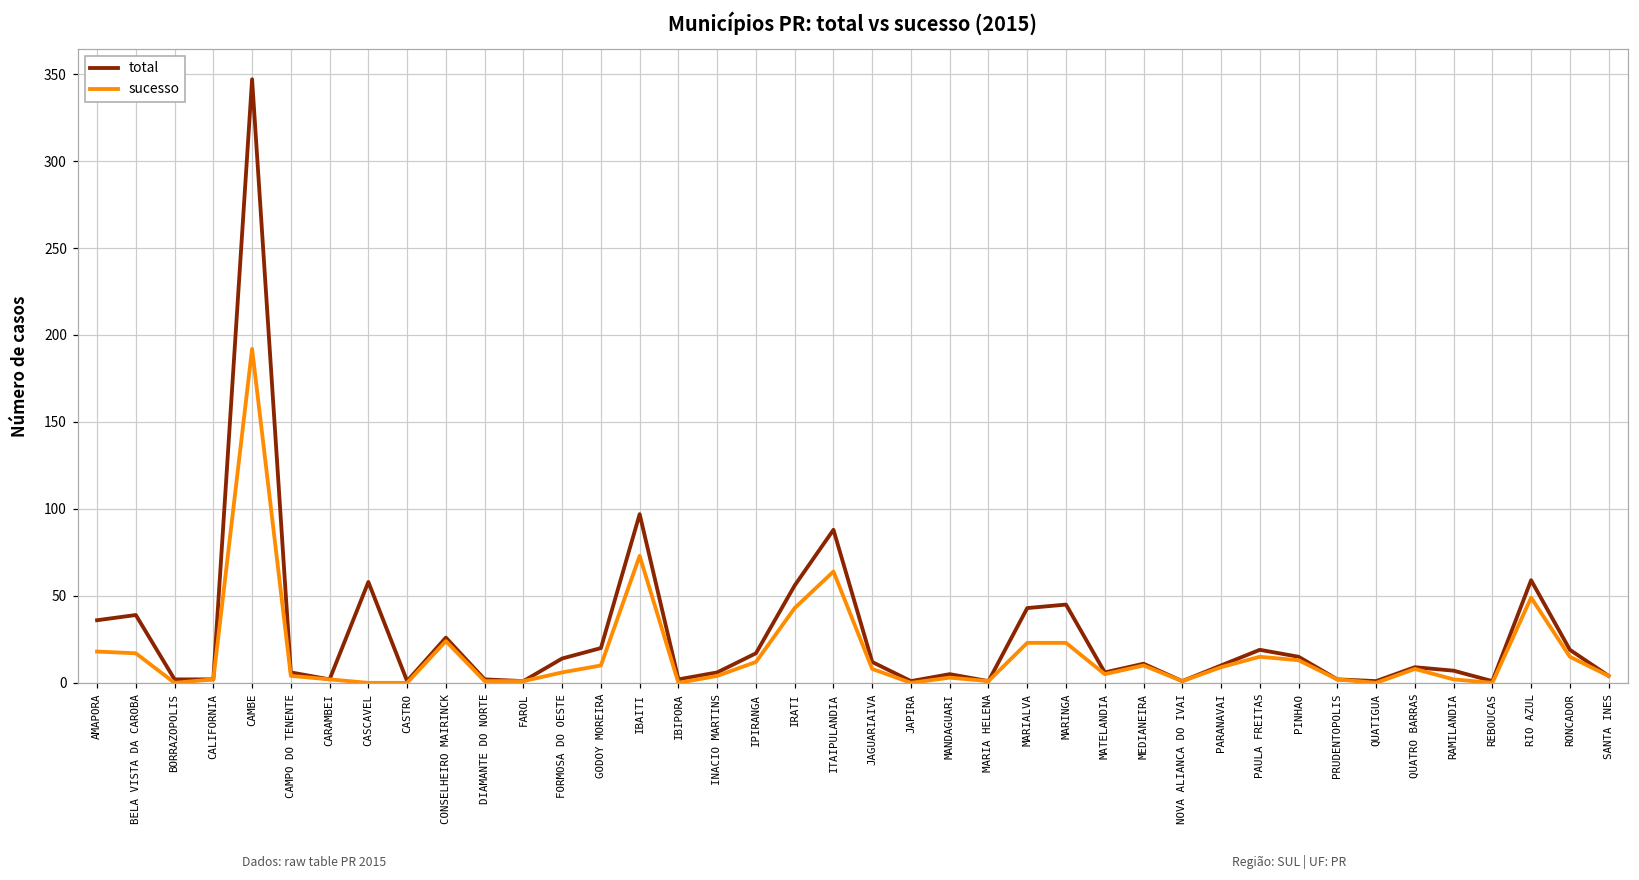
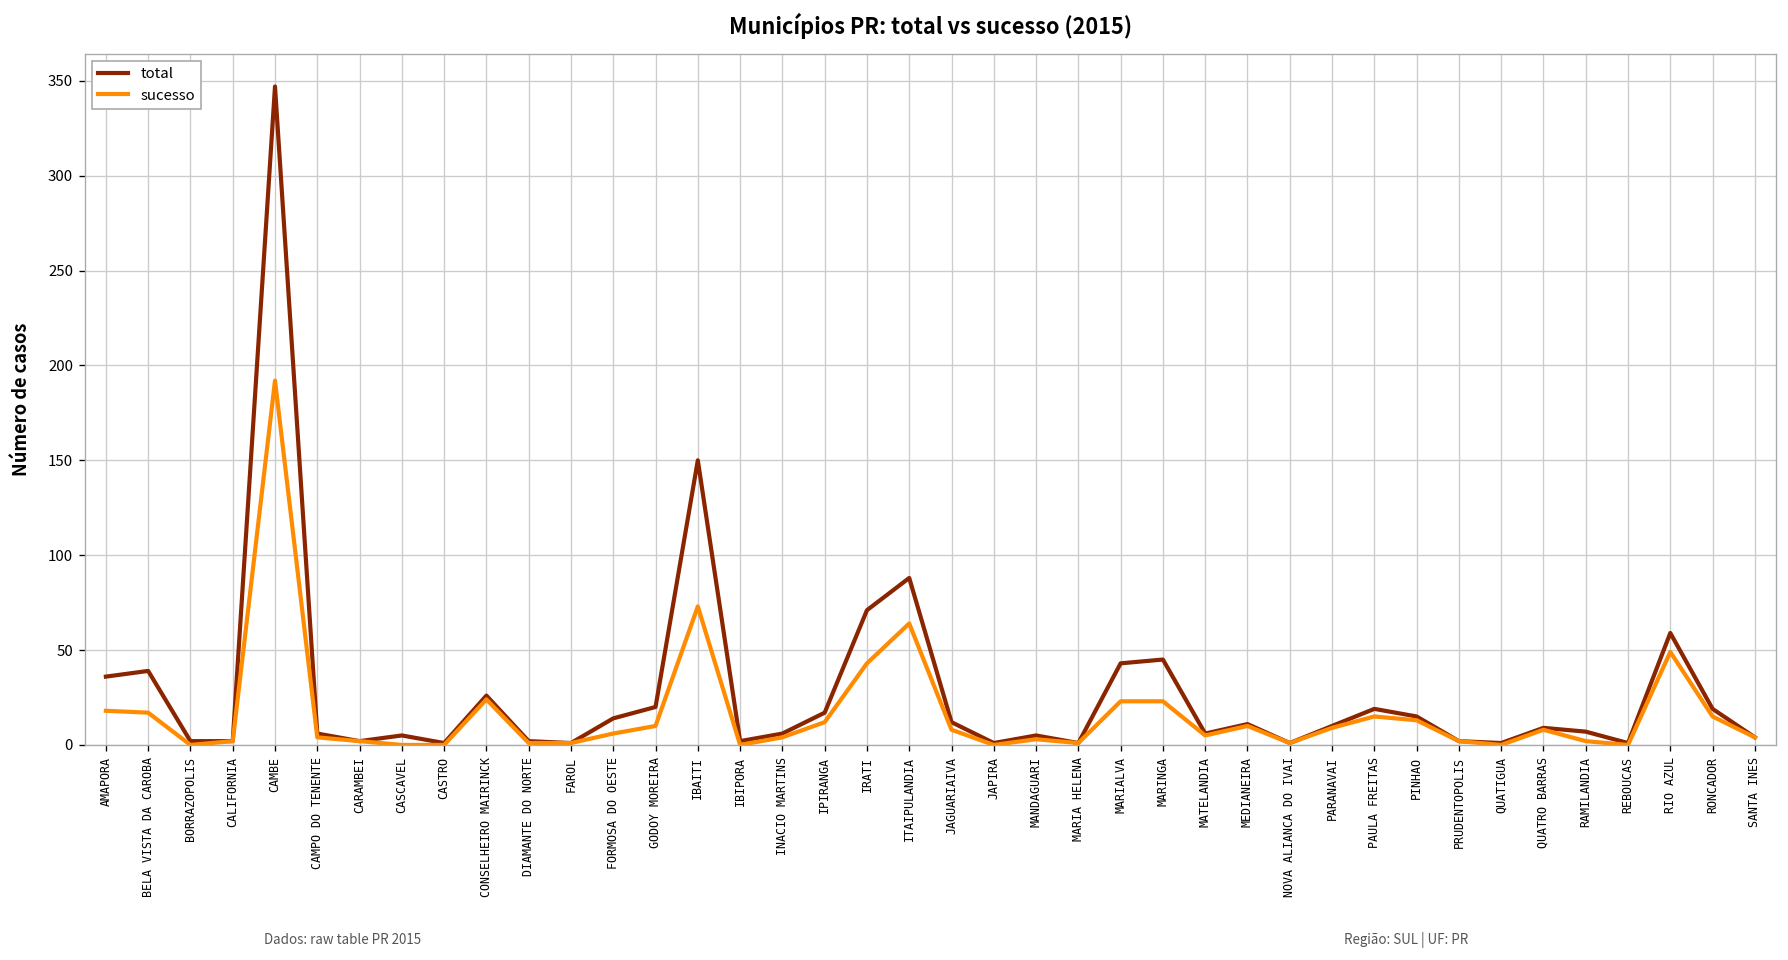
total, CASCAVEL: 58 -> 5
total, IBAITI: 97 -> 150
total, IRATI: 56 -> 71
